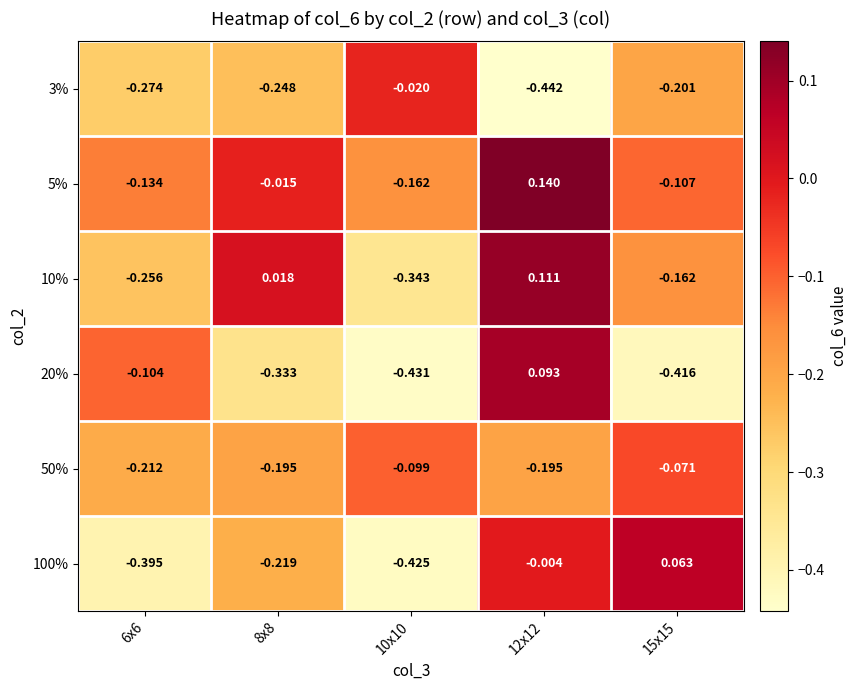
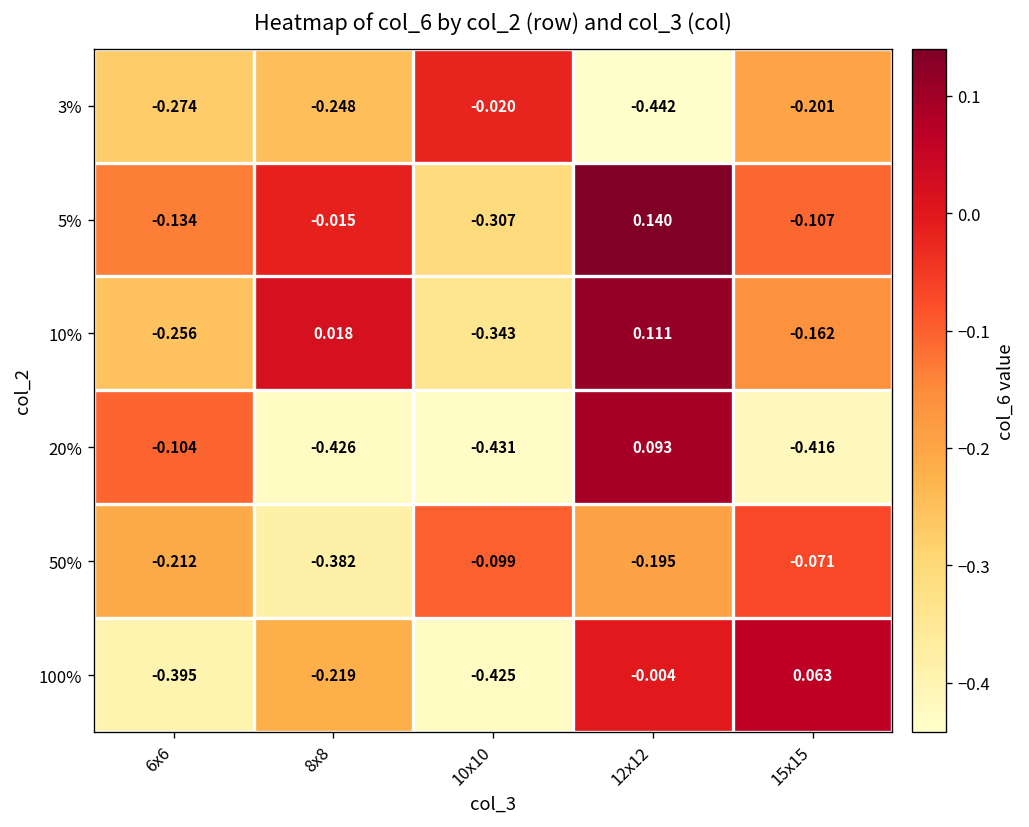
5%, 10x10: -0.162 -> -0.307
20%, 8x8: -0.333 -> -0.426
50%, 8x8: -0.195 -> -0.382
